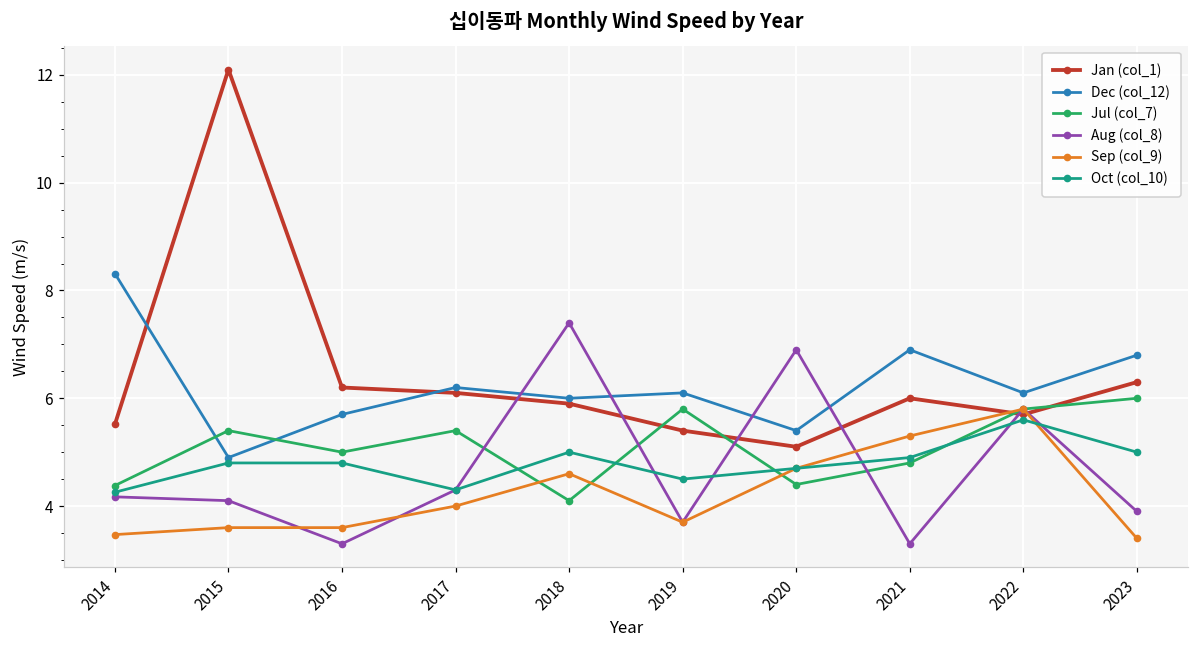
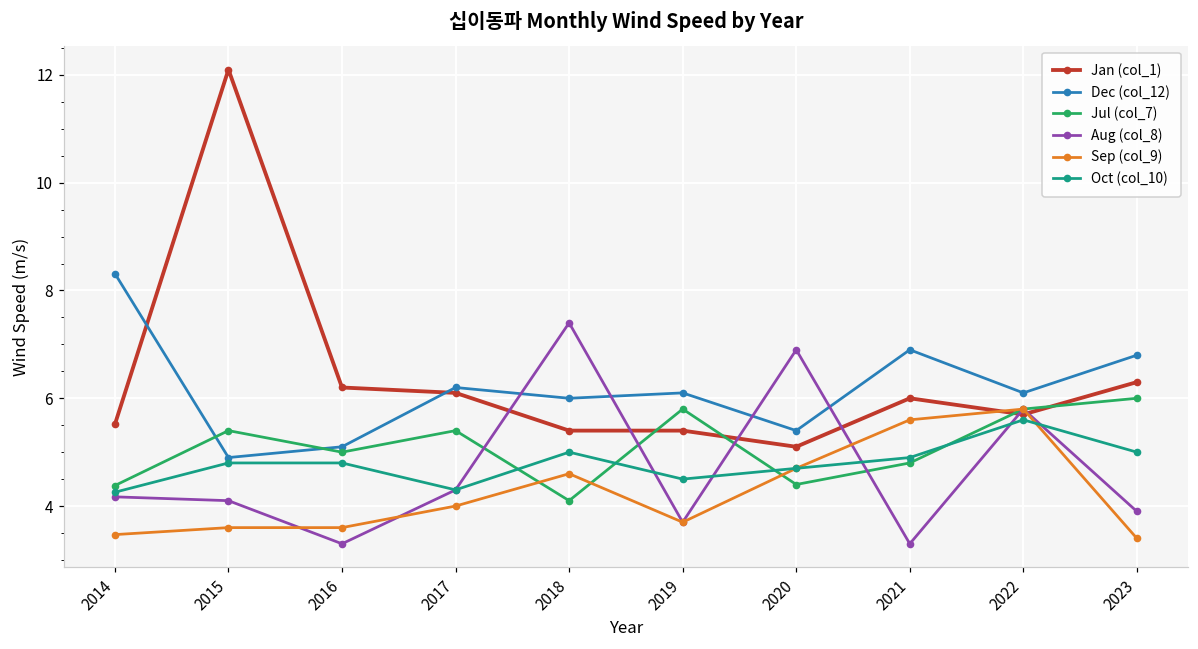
Dec (col_12), 2016: 5.7 -> 5.1
Jan (col_1), 2018: 5.9 -> 5.4
Sep (col_9), 2021: 5.3 -> 5.6
